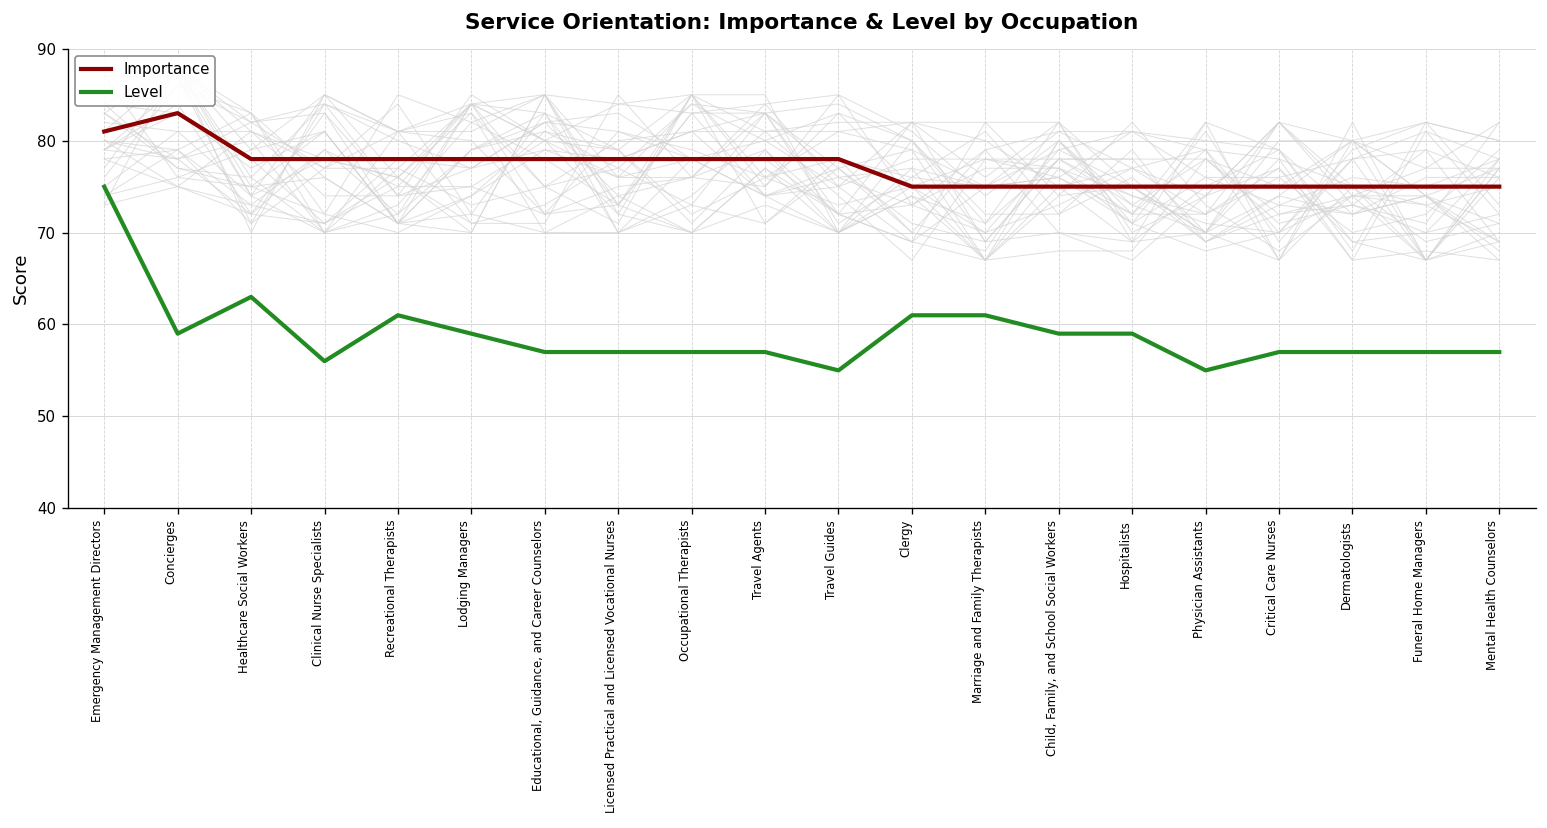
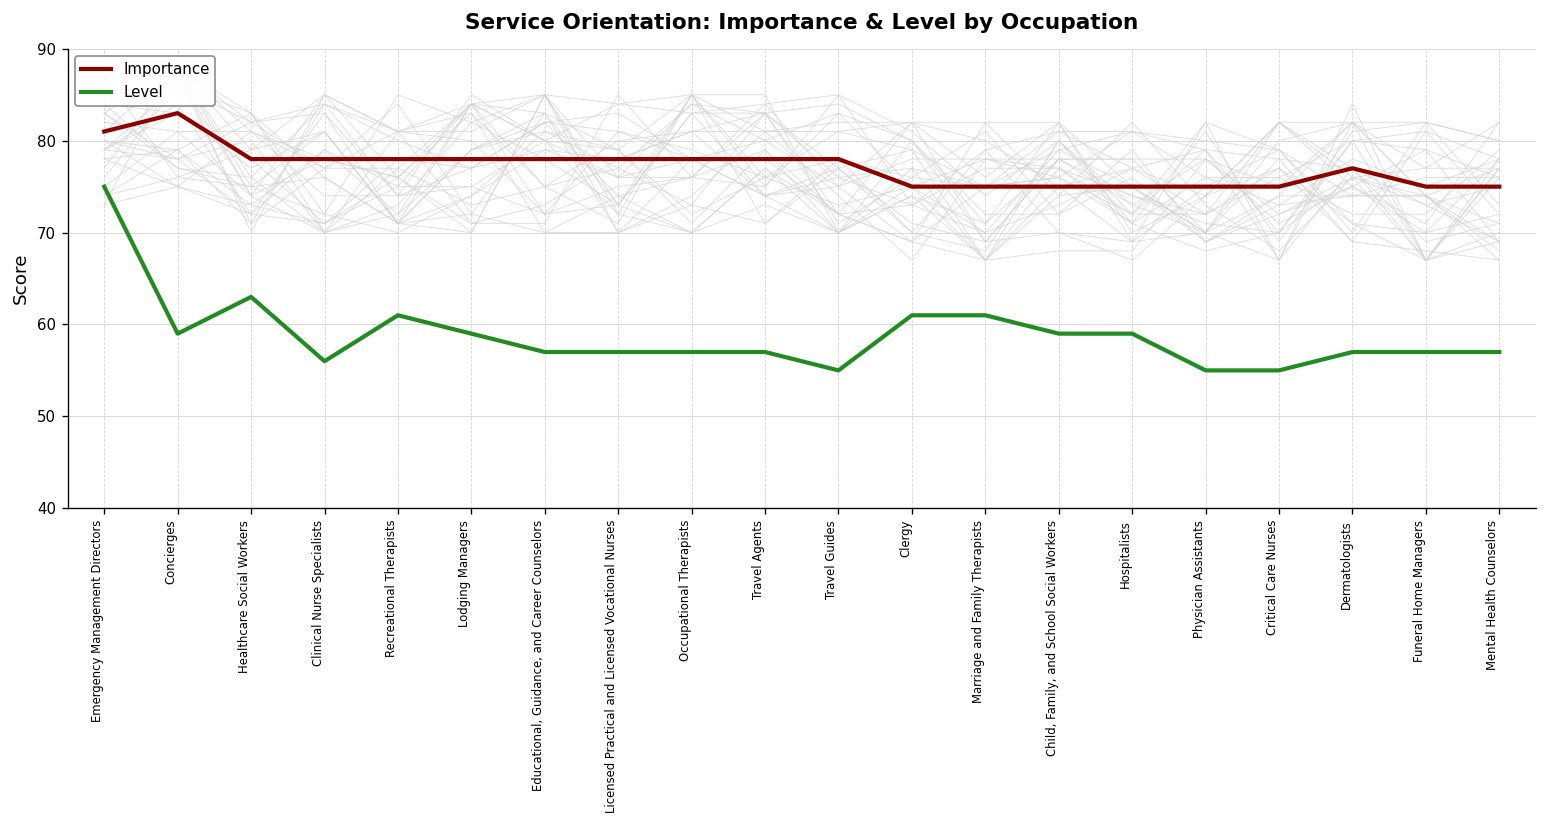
Level, Critical Care Nurses: 57 -> 55
Importance, Dermatologists: 75 -> 77
